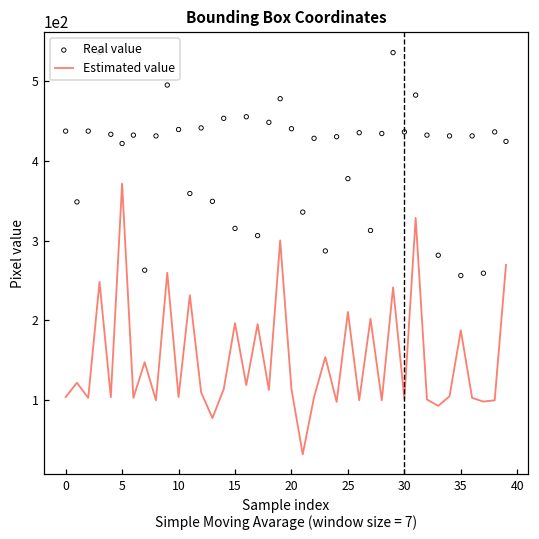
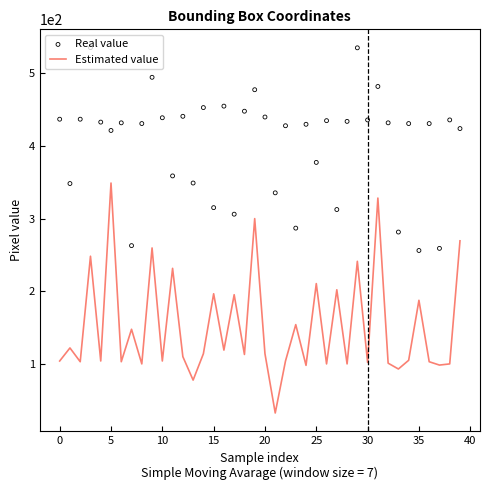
Estimated value, 5: 370 -> 350
